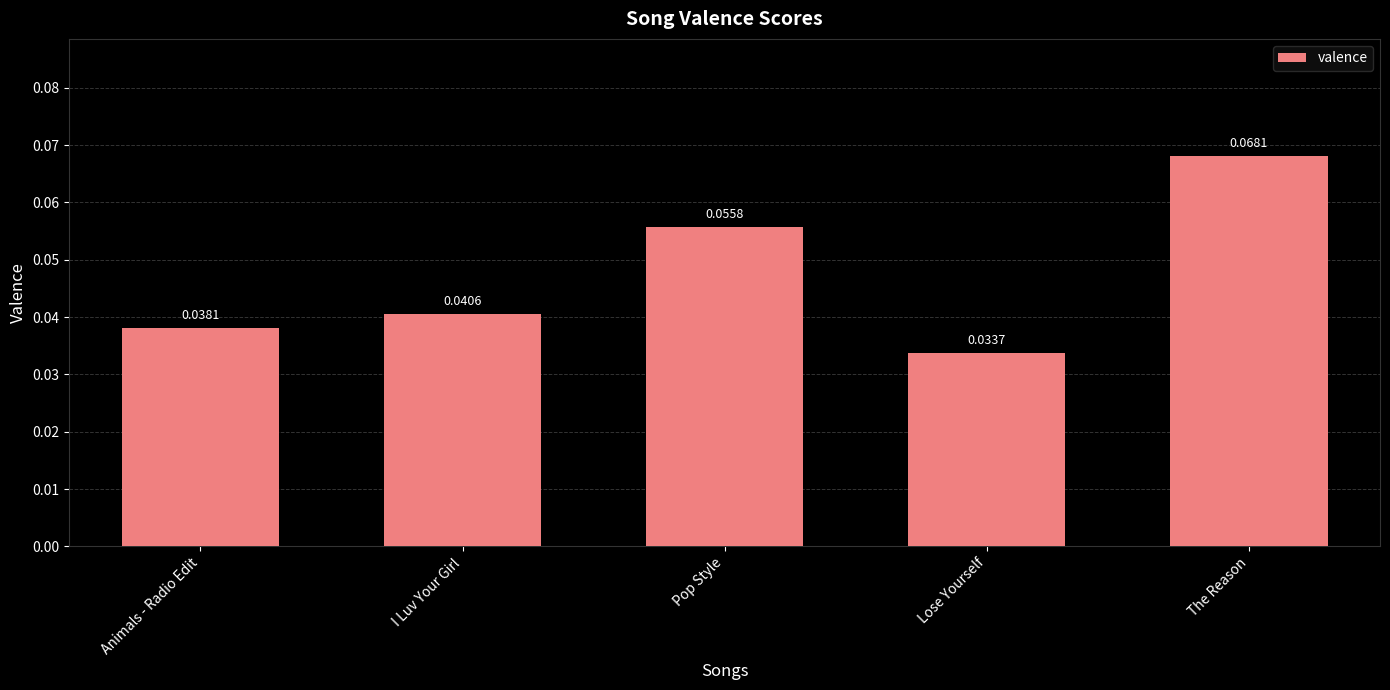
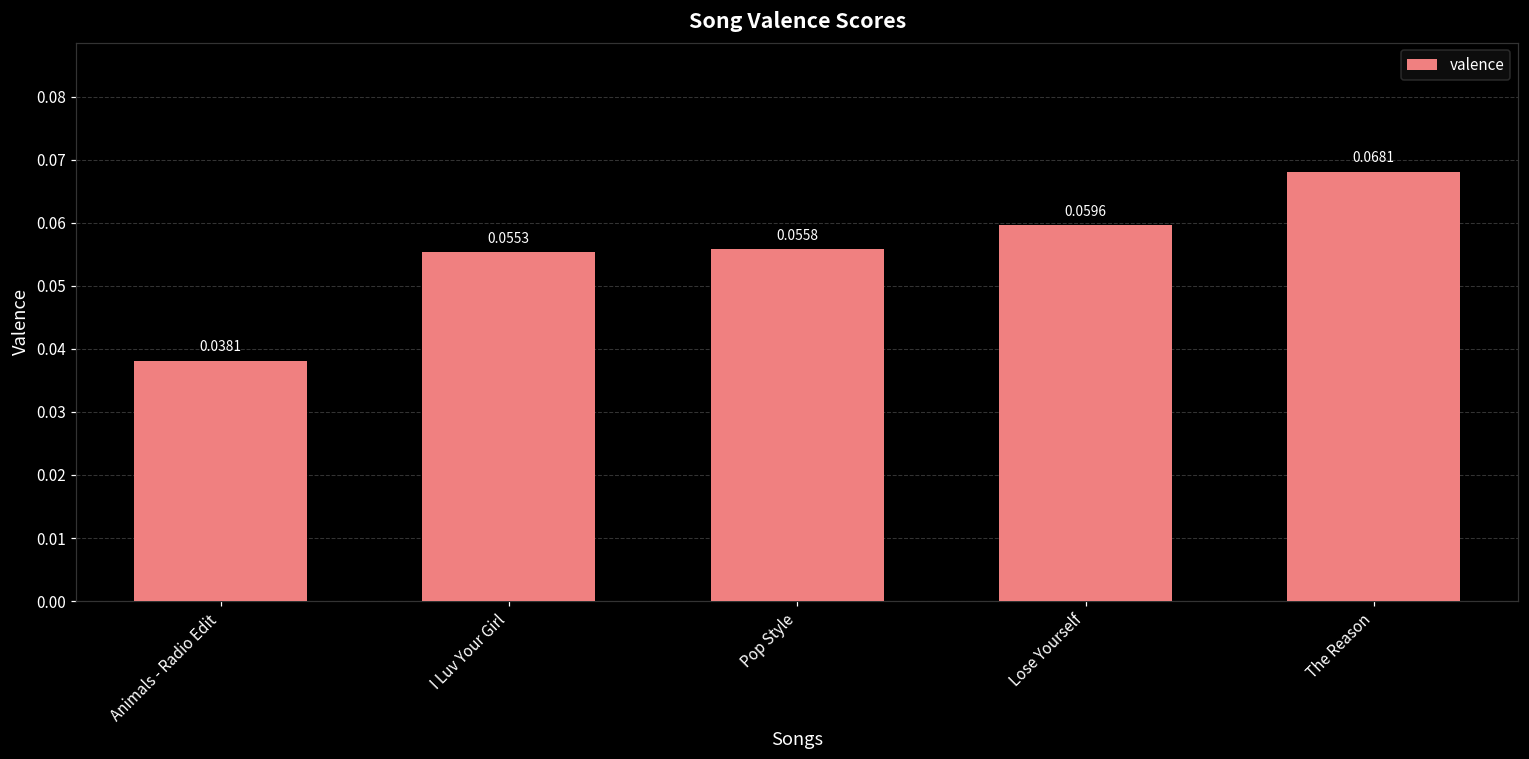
I Luv Your Girl: 0.0406 -> 0.0553
Lose Yourself: 0.0337 -> 0.0596
